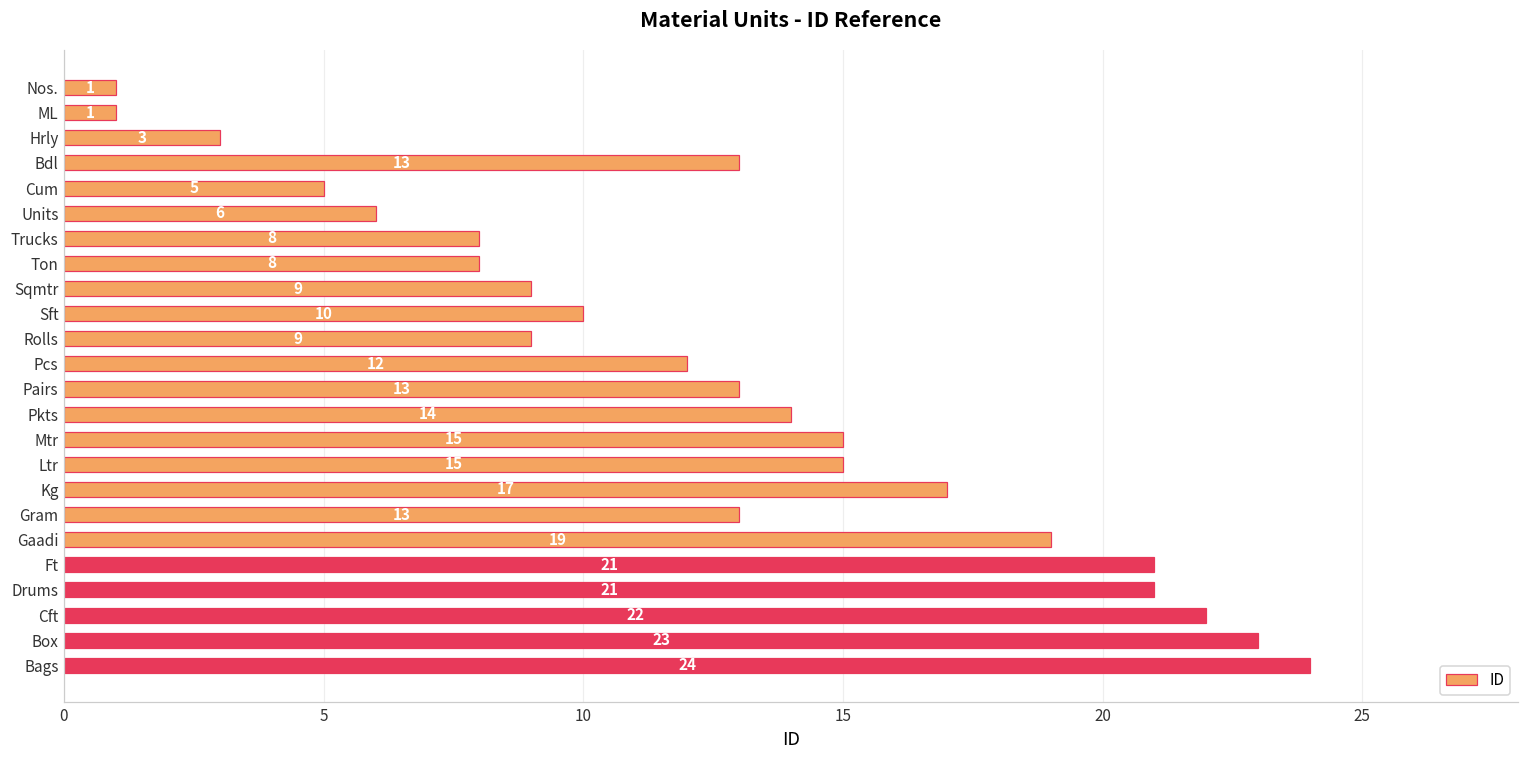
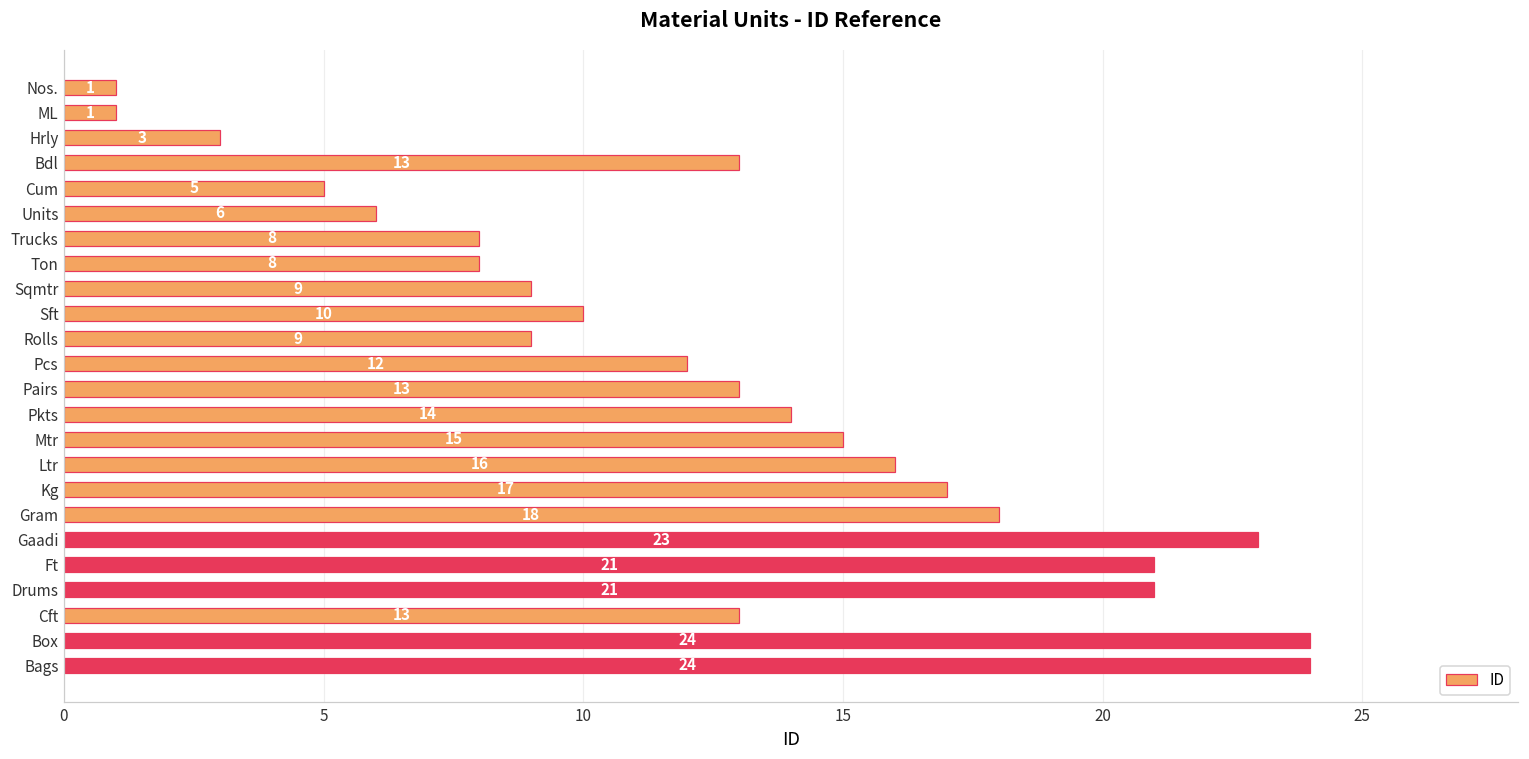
Ltr: 15 -> 16
Gram: 13 -> 18
Gaadi: 19 -> 23
Cft: 22 -> 13
Box: 23 -> 24
